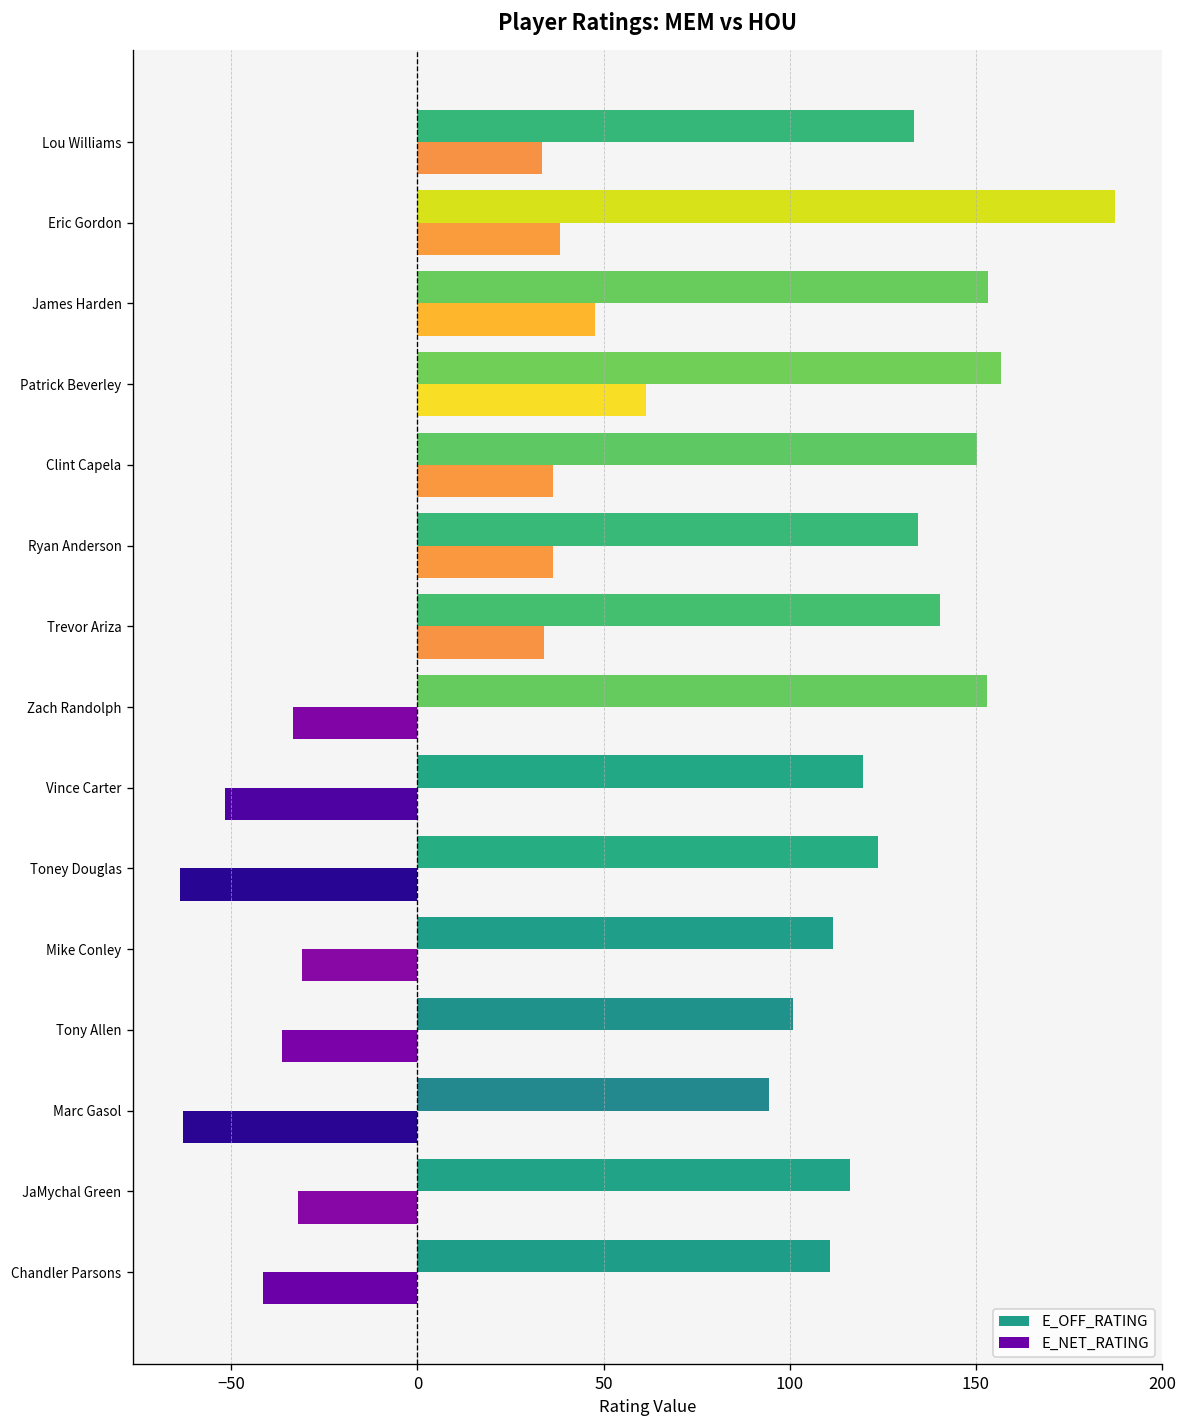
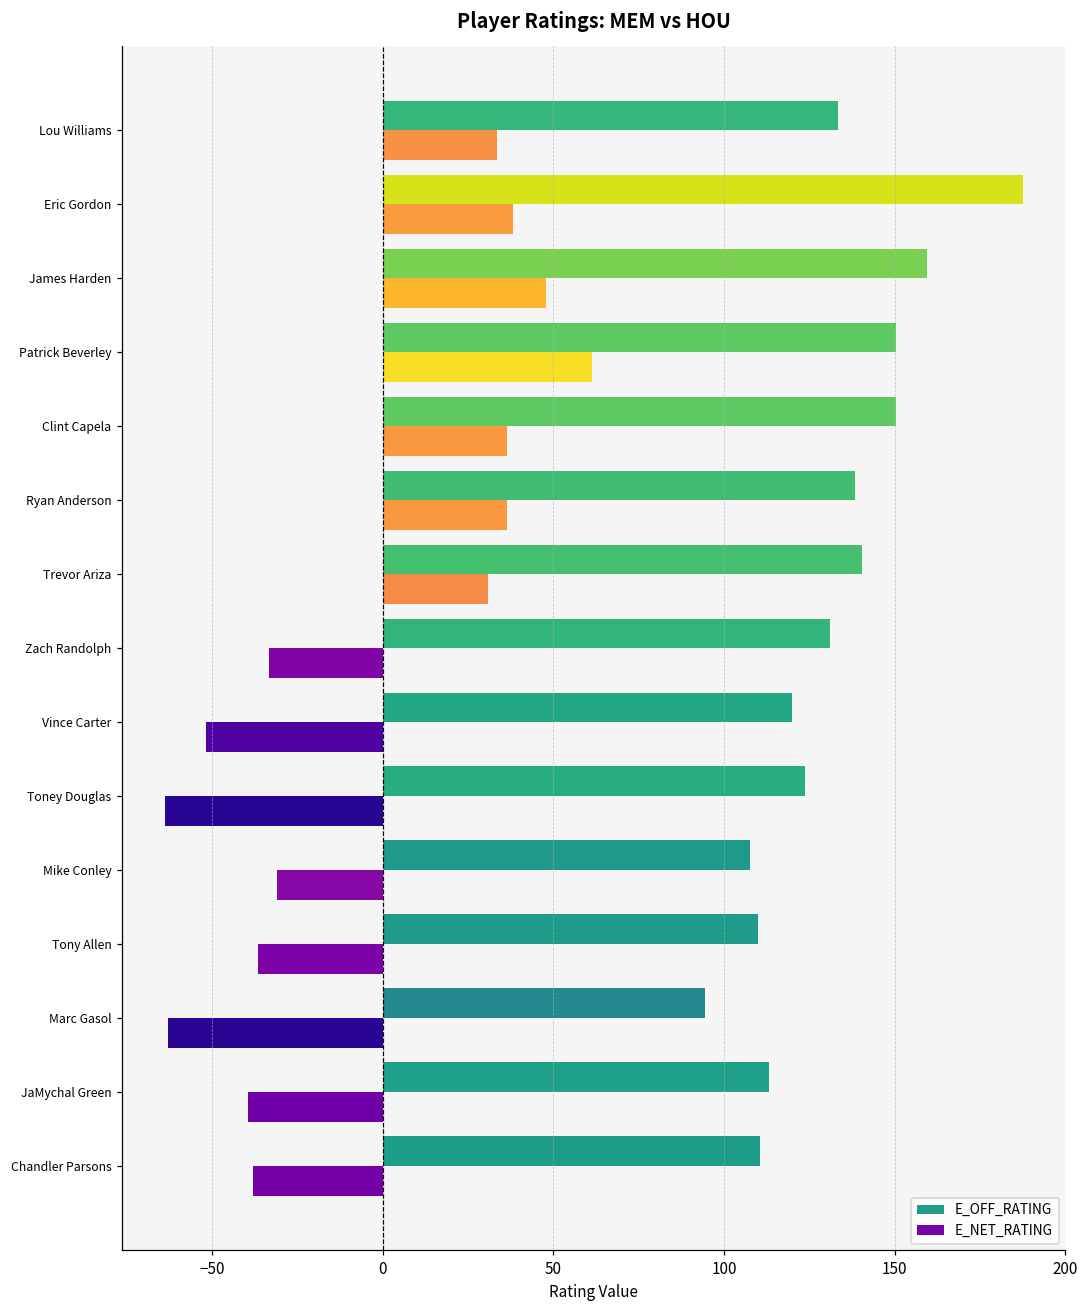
E_OFF_RATING, James Harden: 153 -> 159
E_OFF_RATING, Patrick Beverley: 157 -> 150
E_OFF_RATING, Ryan Anderson: 135 -> 139
E_NET_RATING, Trevor Ariza: 34 -> 31
E_OFF_RATING, Zach Randolph: 153 -> 131
E_OFF_RATING, Mike Conley: 112 -> 108
E_OFF_RATING, Tony Allen: 101 -> 110
E_OFF_RATING, JaMychal Green: 116 -> 113
E_NET_RATING, JaMychal Green: -32 -> -40
E_NET_RATING, Chandler Parsons: -42 -> -38
